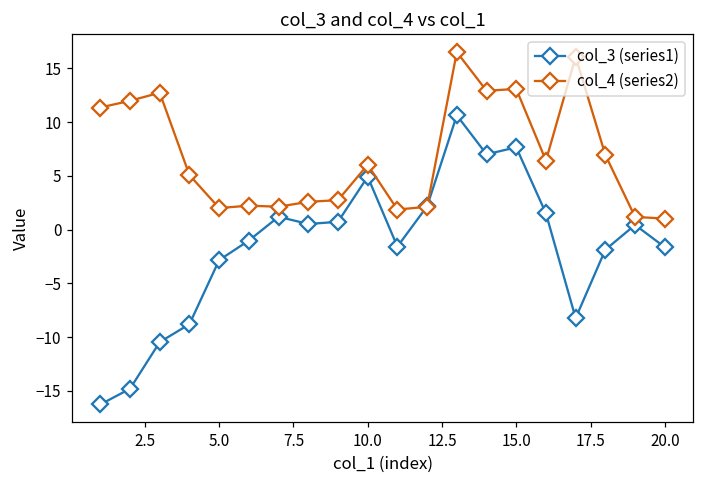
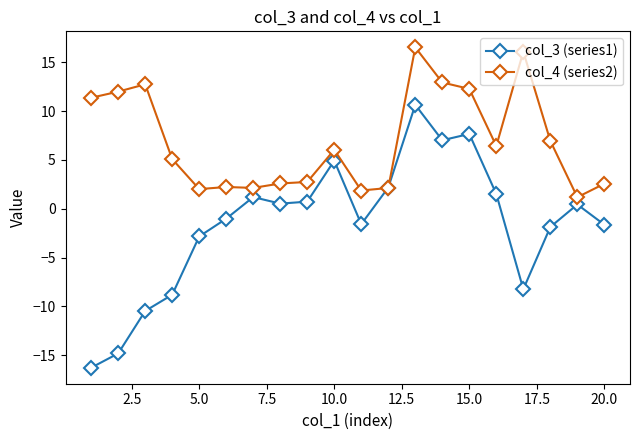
col_4 (series2), 15.0: 13 -> 12
col_4 (series2), 20.0: 1 -> 3
